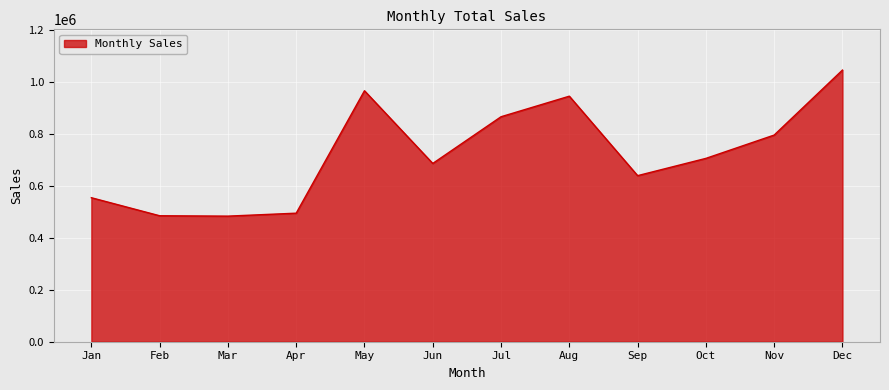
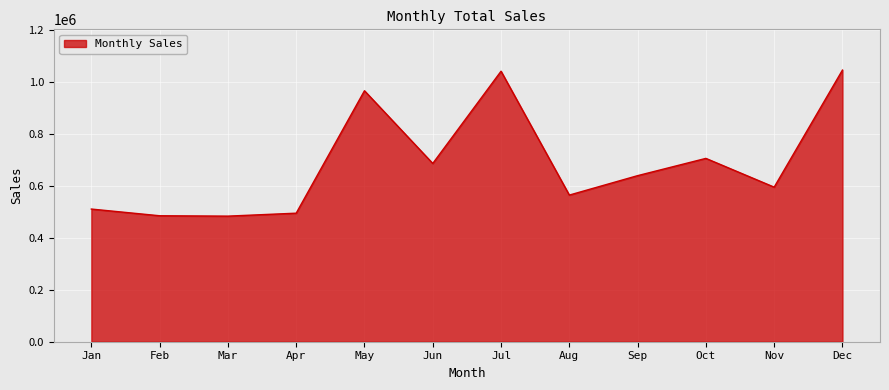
Jan: 550000 -> 510000
Jul: 870000 -> 1040000
Aug: 950000 -> 560000
Nov: 800000 -> 600000
